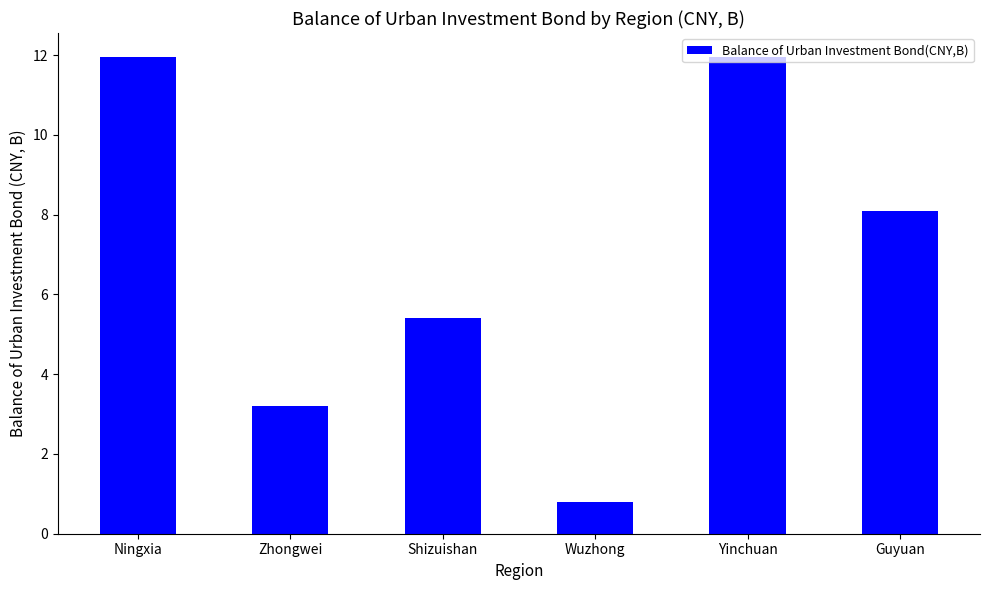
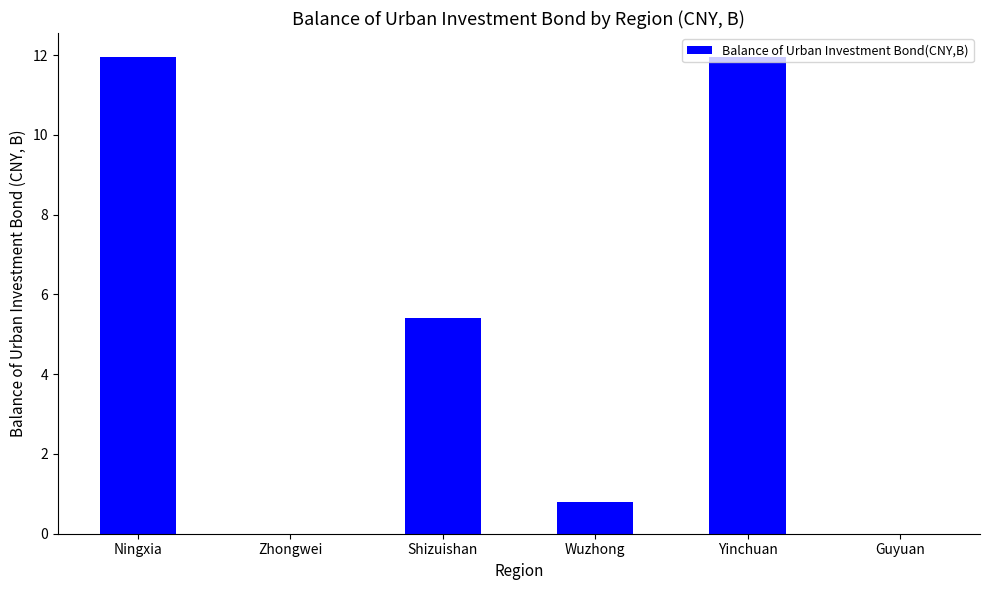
Zhongwei: 3.2 -> 0.0
Guyuan: 8.1 -> 0.0
